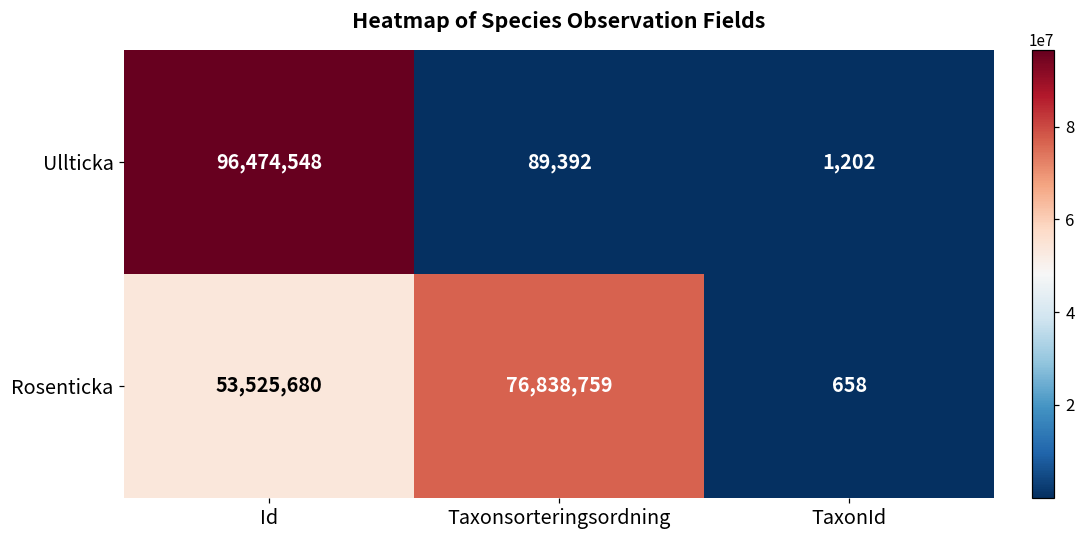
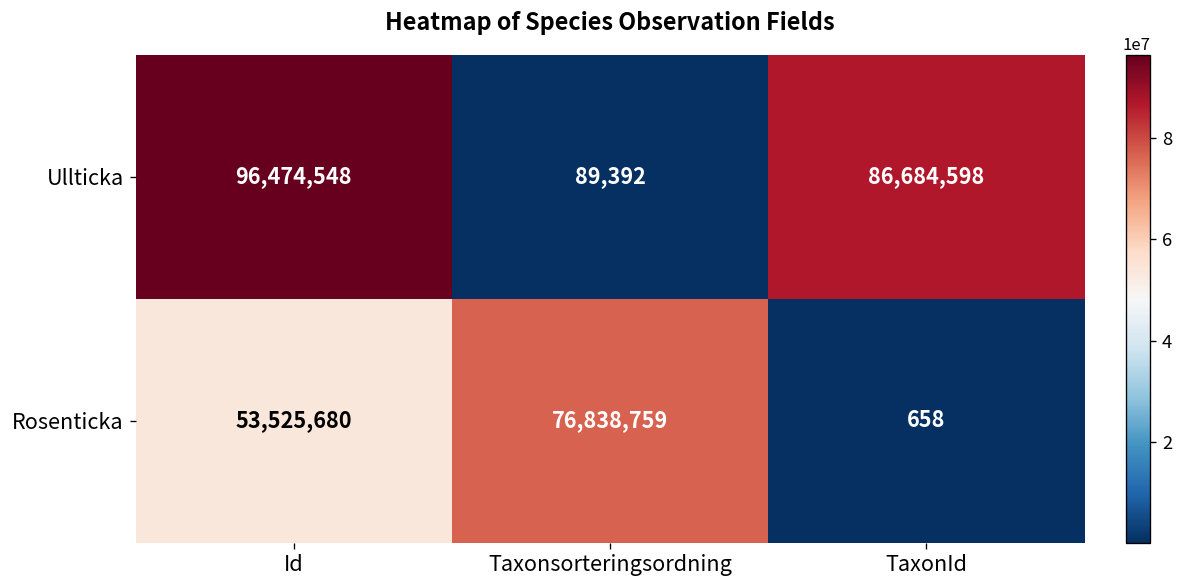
Ullticka, TaxonId: 1,202 -> 86,684,598
